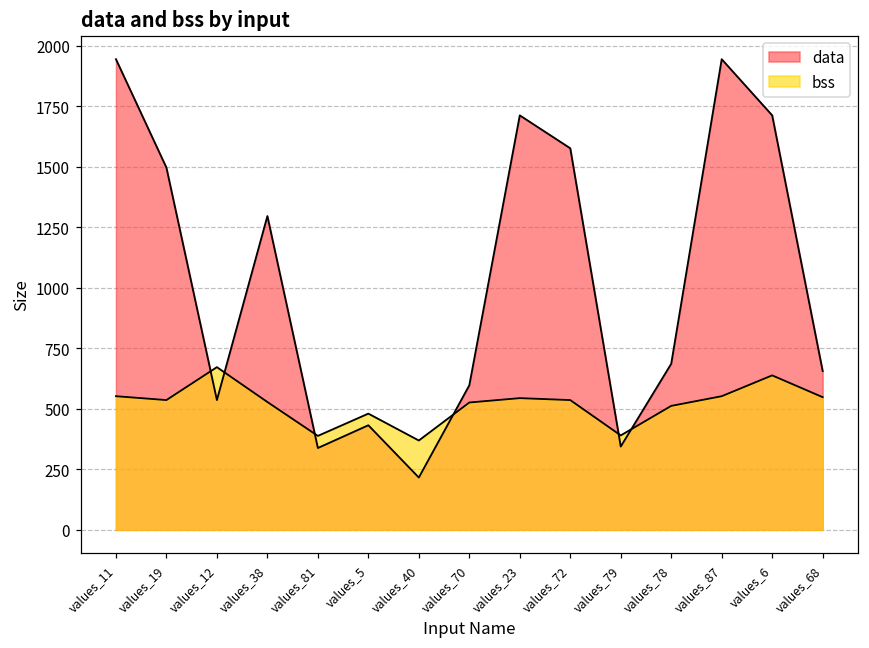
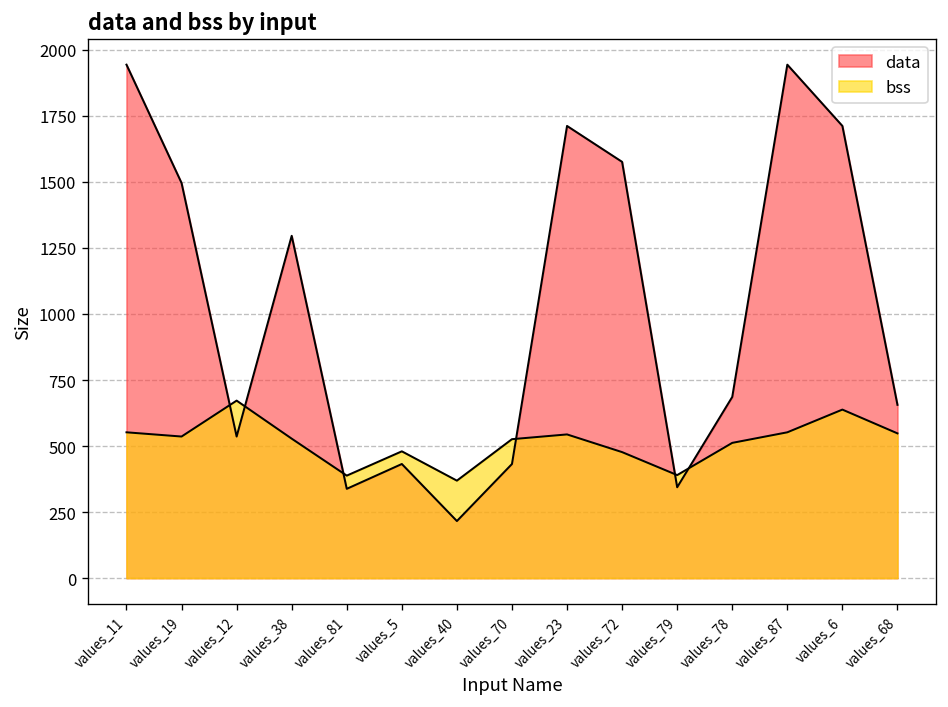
data, values_70: 600 -> 430
bss, values_72: 540 -> 480
